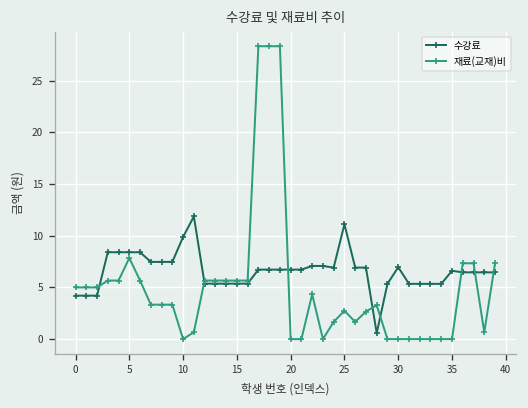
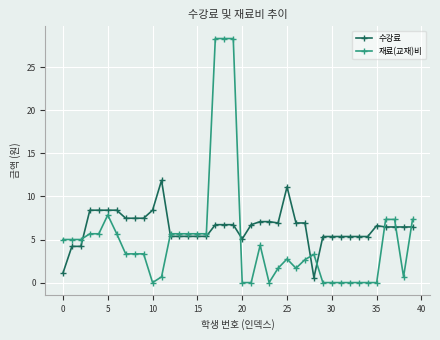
수강료, 0: 4 -> 1
수강료, 10: 10 -> 8
수강료, 20: 7 -> 5
수강료, 30: 7 -> 5
